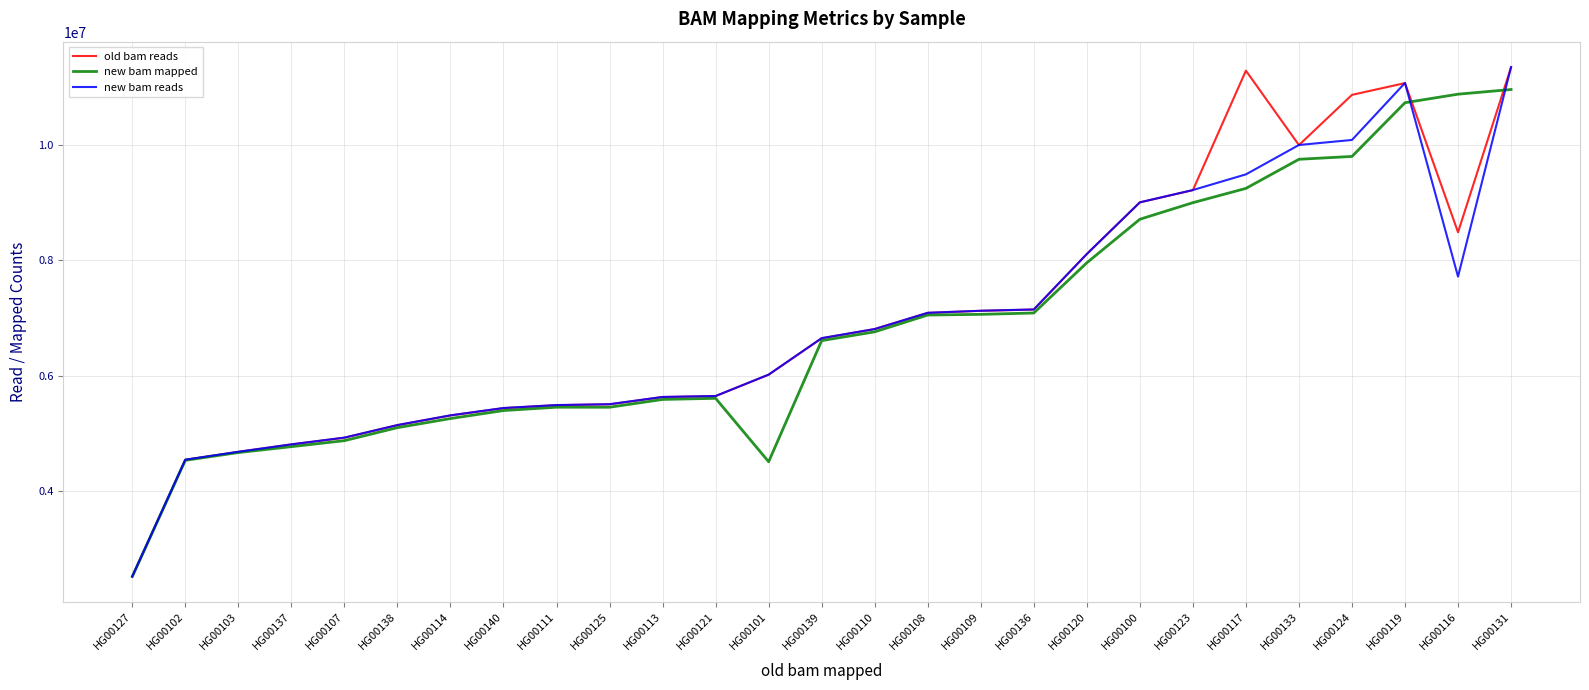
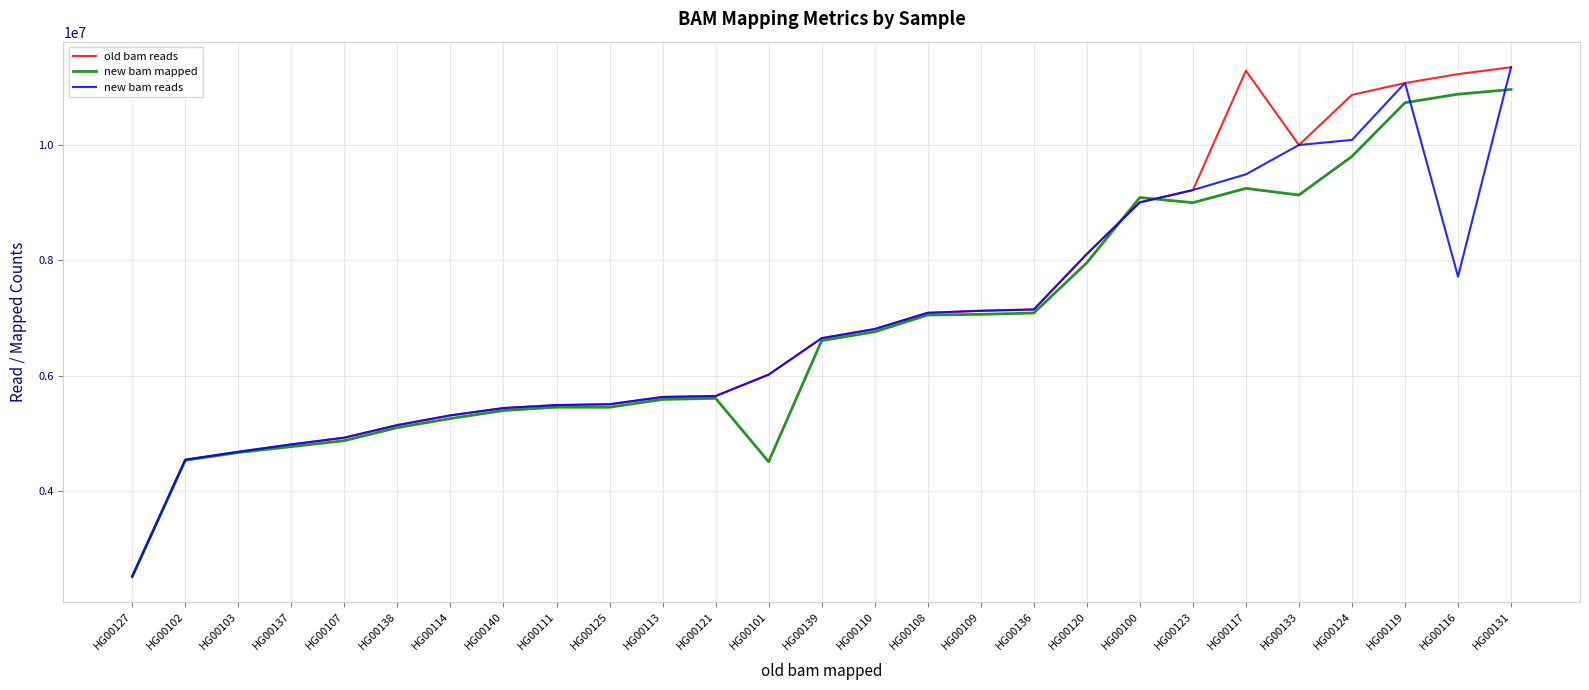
new bam mapped, HG00100: 8700000 -> 9100000
new bam mapped, HG00133: 9800000 -> 9100000
old bam reads, HG00116: 8500000 -> 11200000
